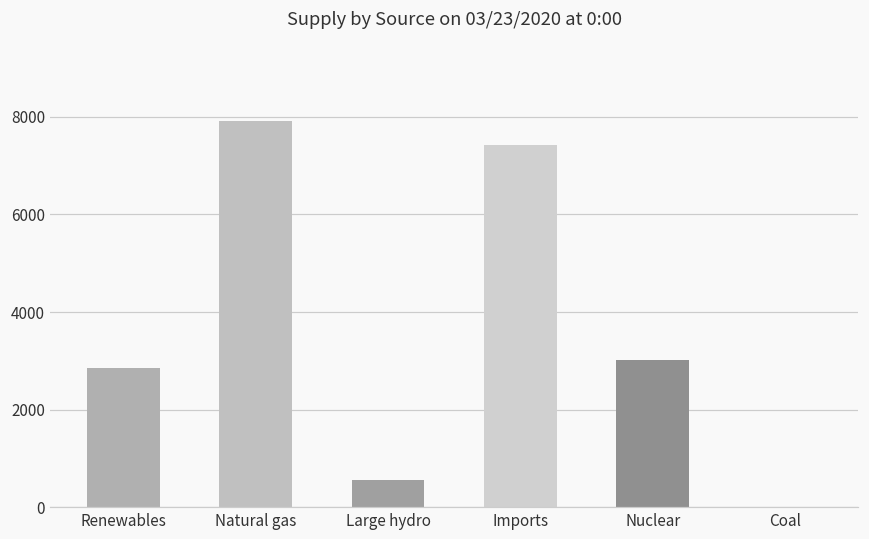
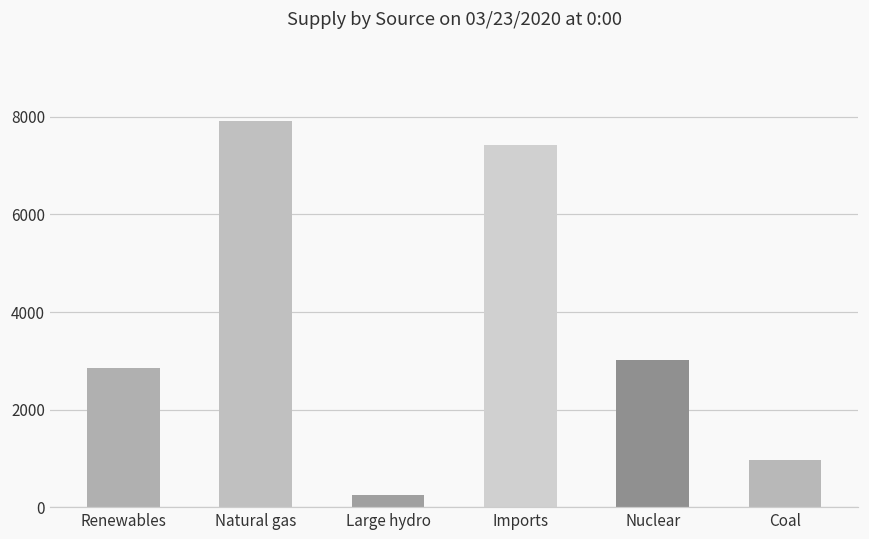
Large hydro: 600 -> 300
Coal: 0 -> 1000
